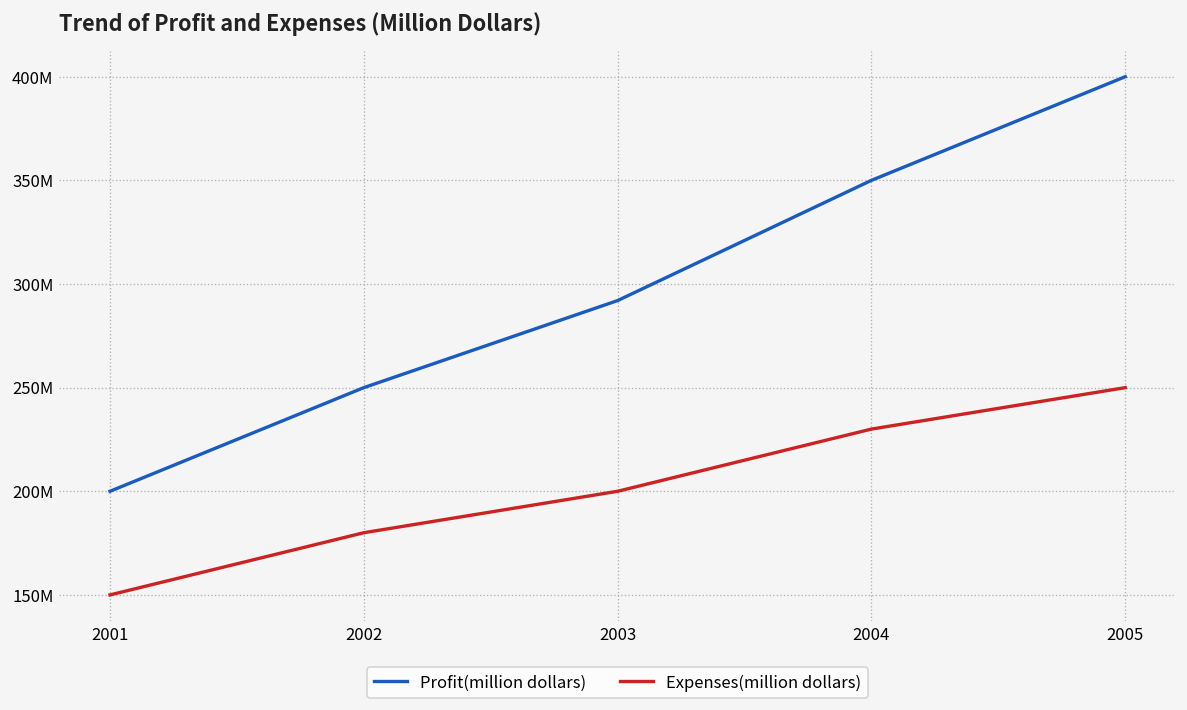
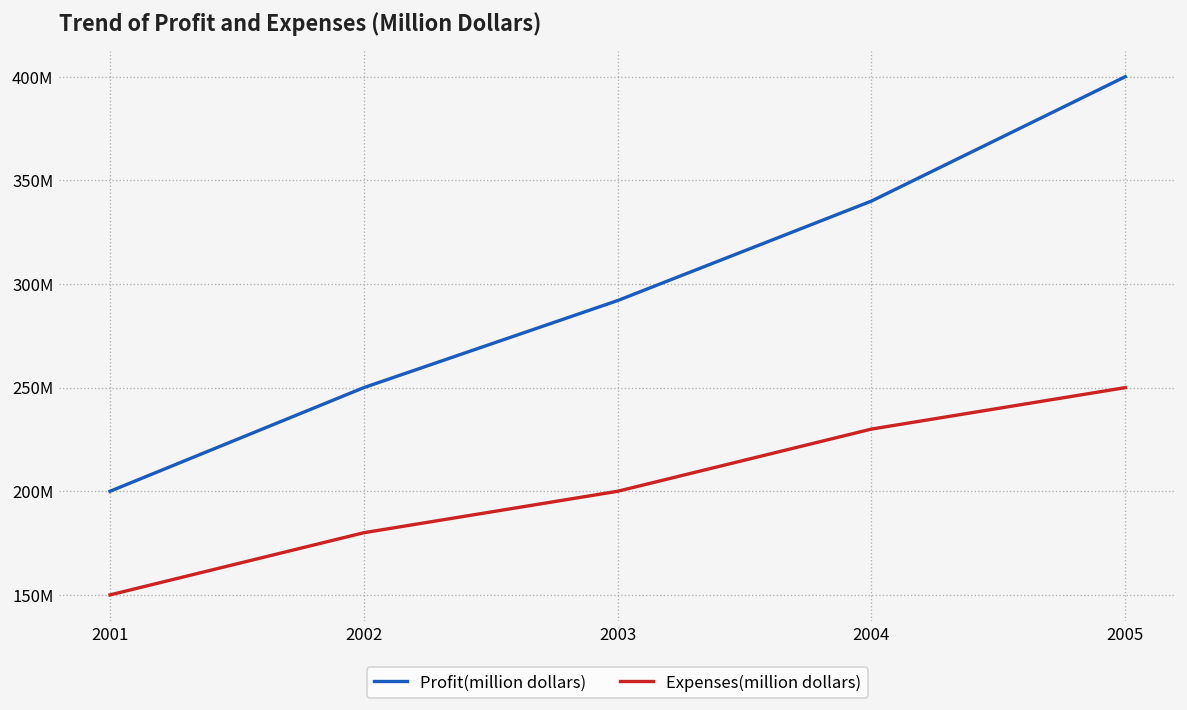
Profit(million dollars), 2004: 350000000 -> 340000000
